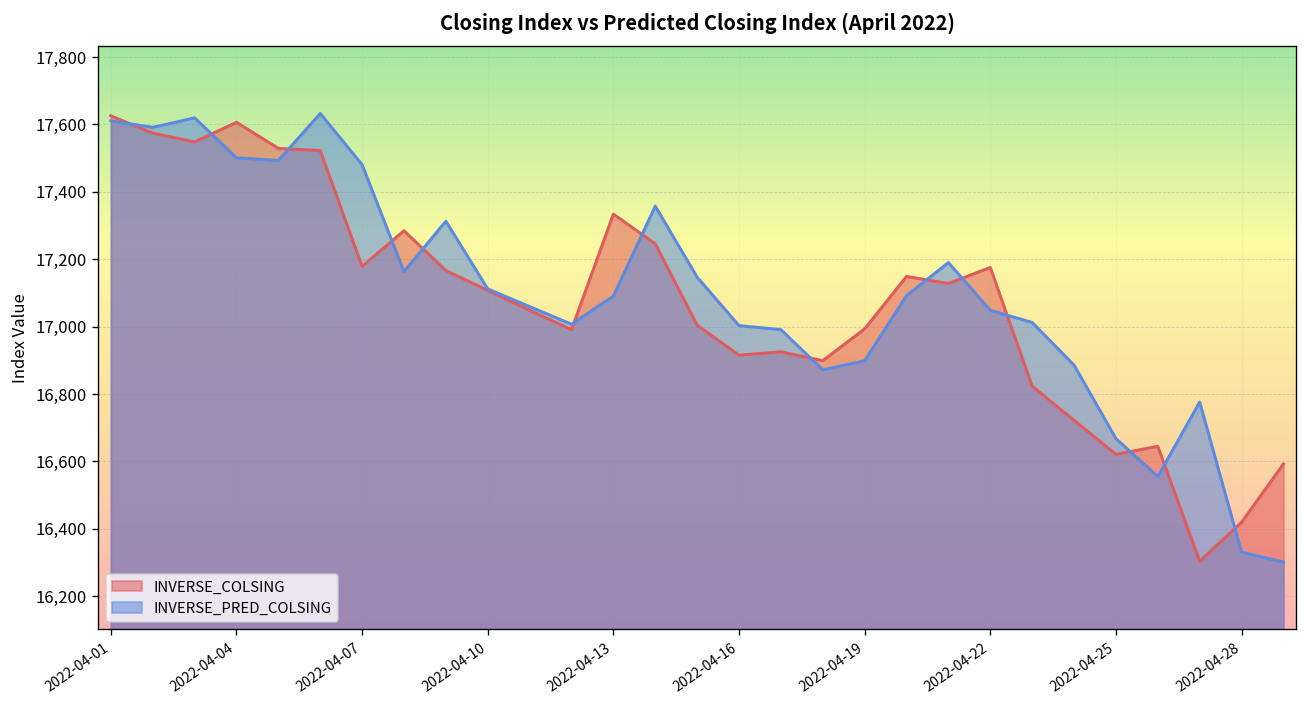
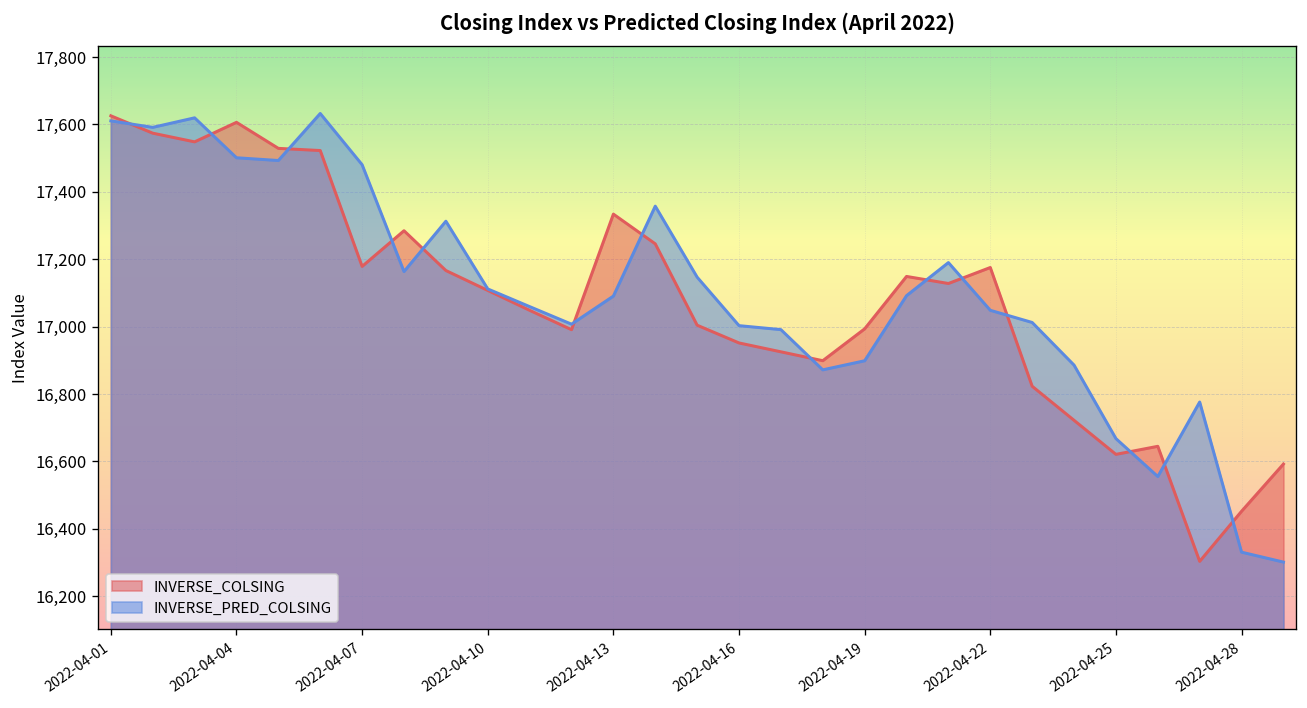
INVERSE_COLSING, 2022-04-16: 16,920 -> 16,950
INVERSE_COLSING, 2022-04-28: 16,420 -> 16,450
